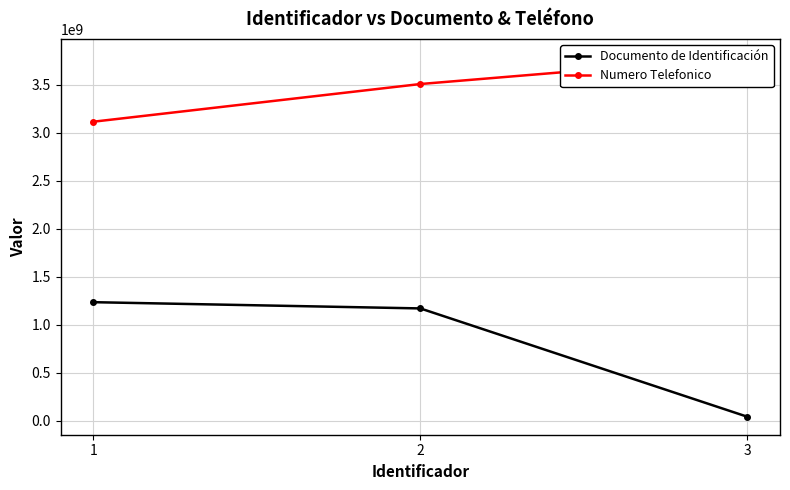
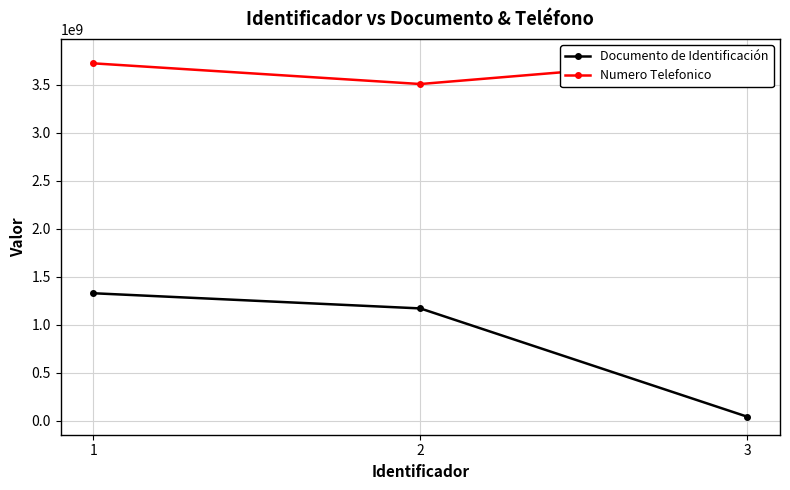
Documento de Identificación, 1: 1200000000 -> 1300000000
Numero Telefonico, 1: 3100000000 -> 3700000000
